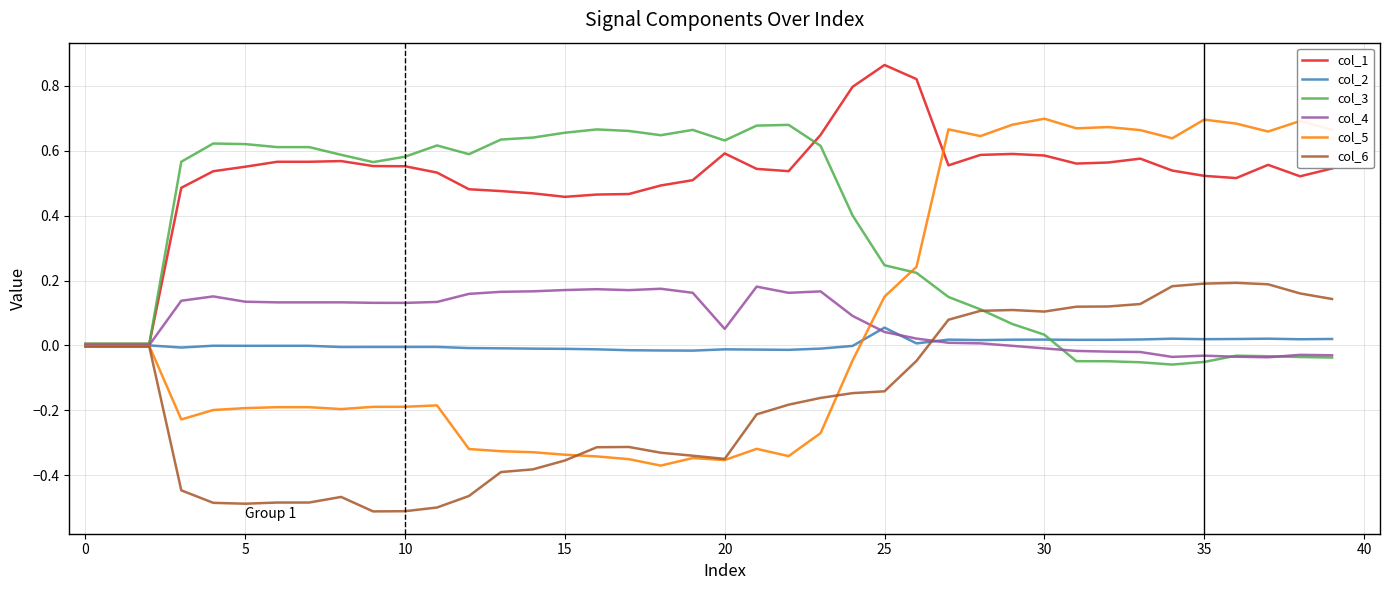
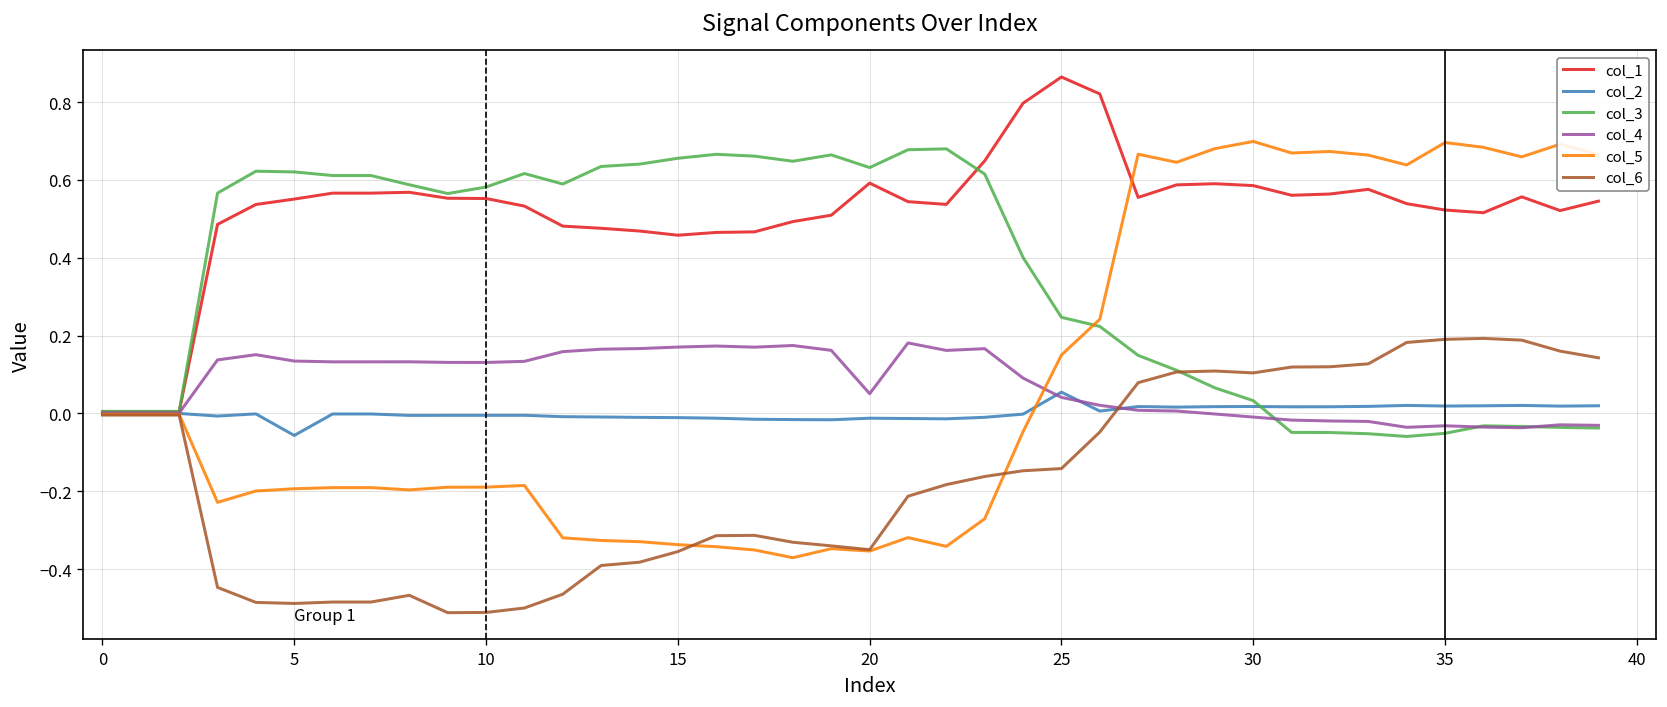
col_2, 5: 0.00 -> -0.06
